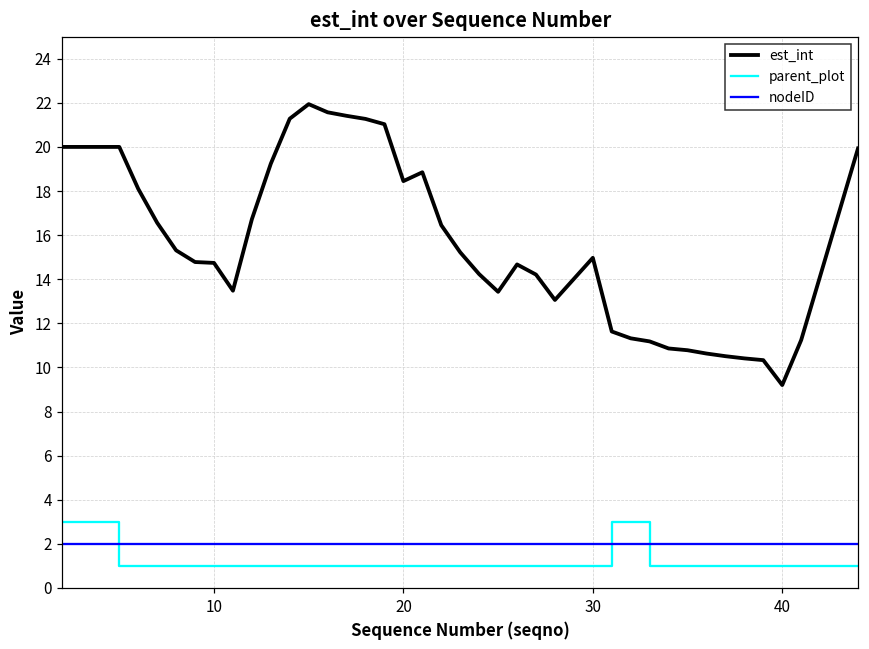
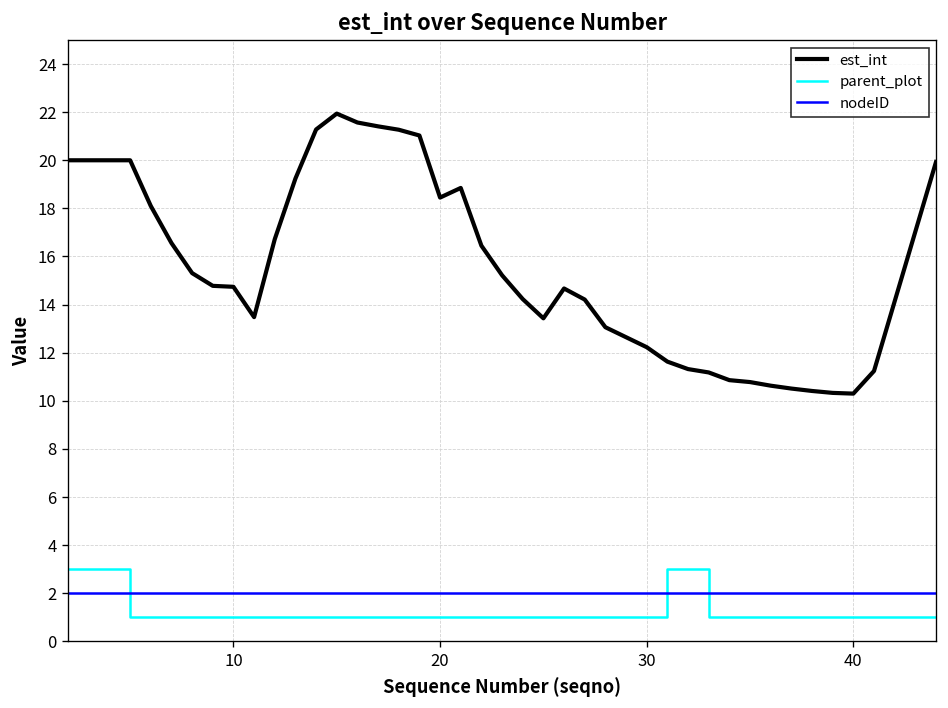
est_int, 30: 15.0 -> 12.2
est_int, 40: 9.2 -> 10.3
